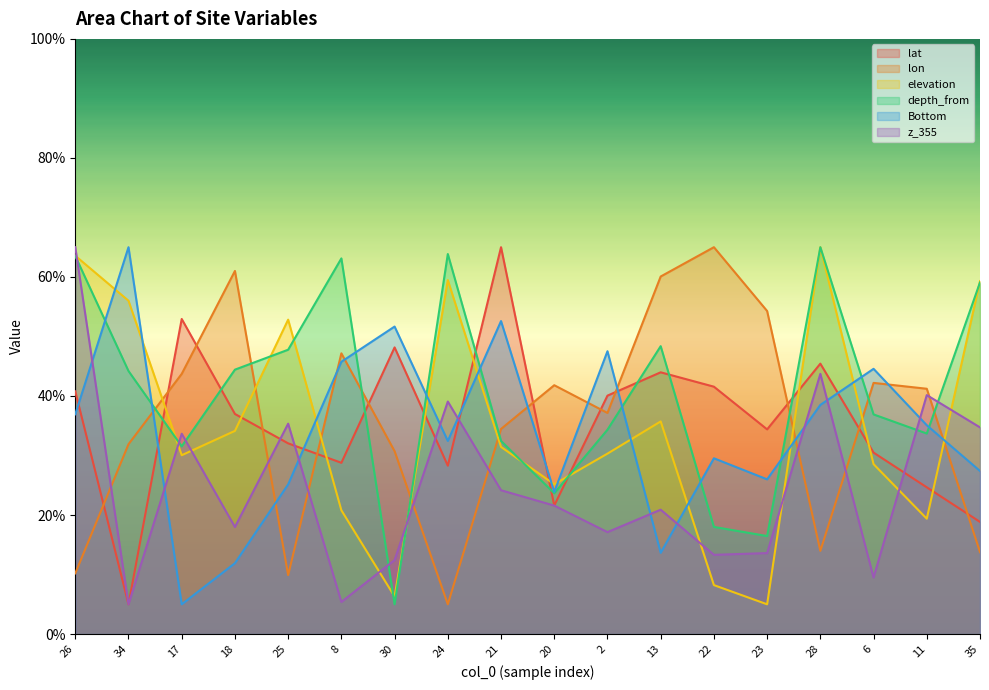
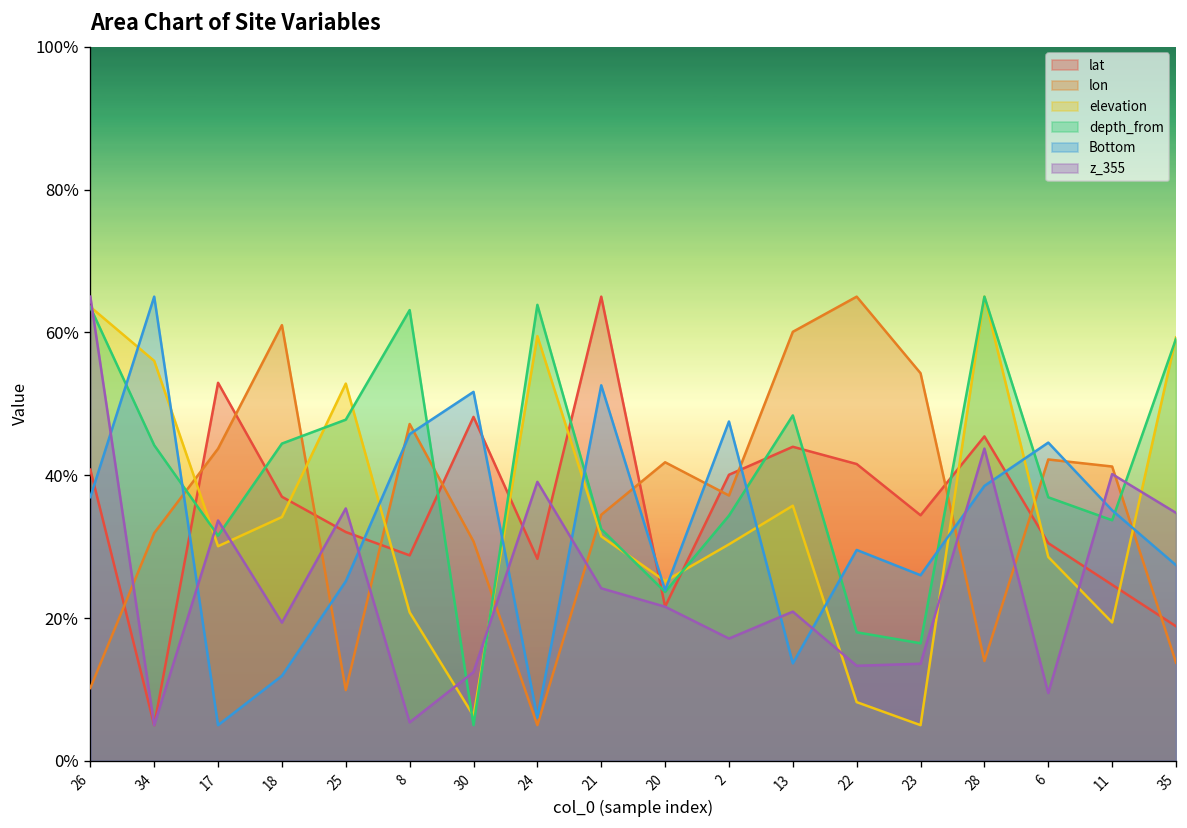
z_355, 18: 18% -> 19%
Bottom, 24: 32% -> 6%
